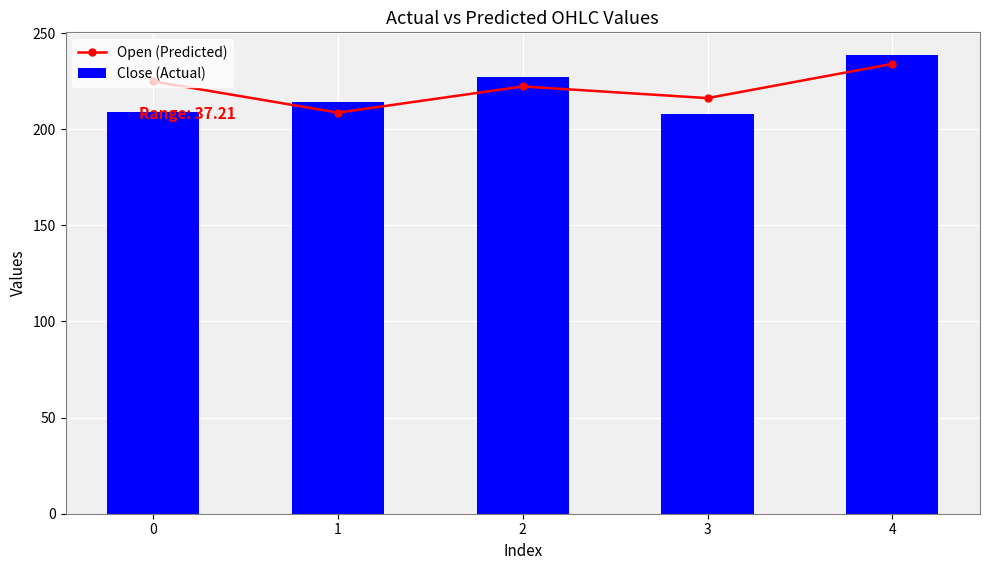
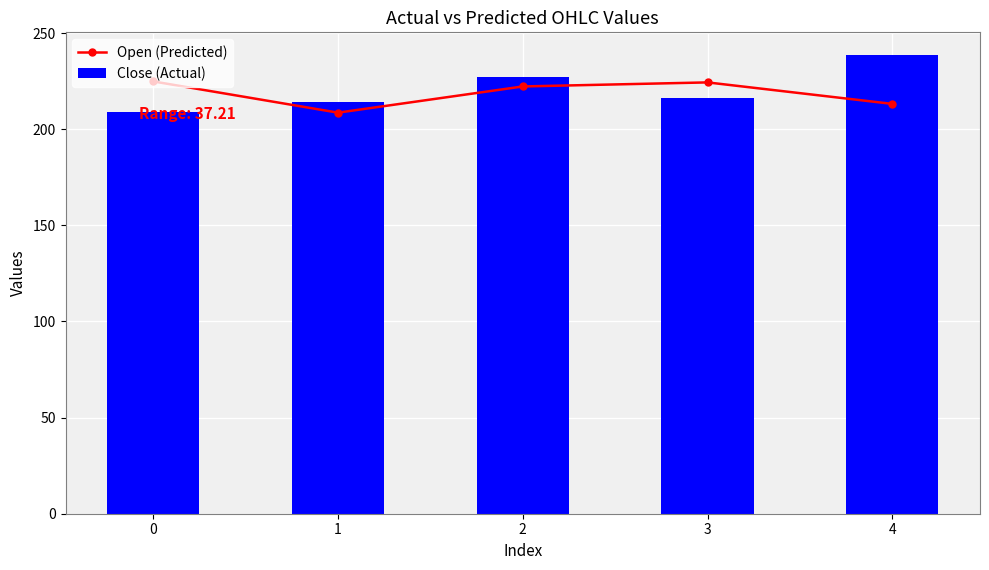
Open (Predicted), 3: 216 -> 224
Close (Actual), 3: 208 -> 216
Open (Predicted), 4: 234 -> 213
